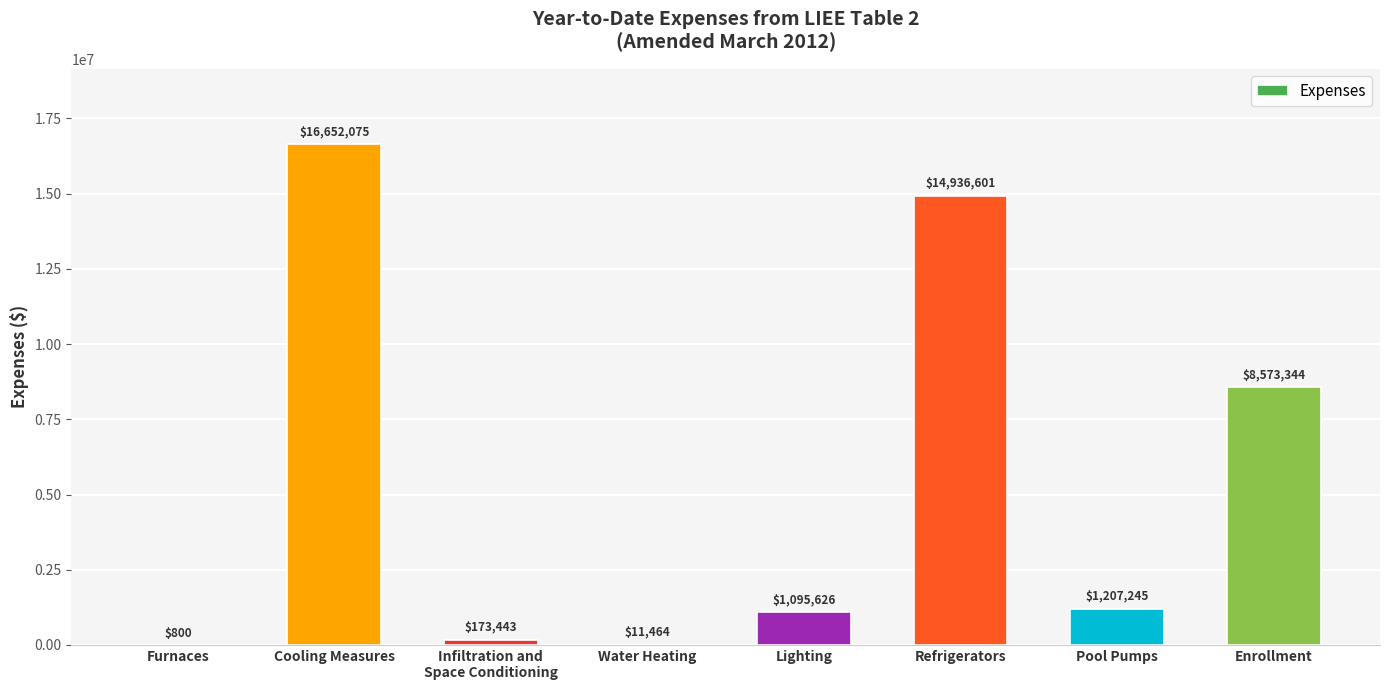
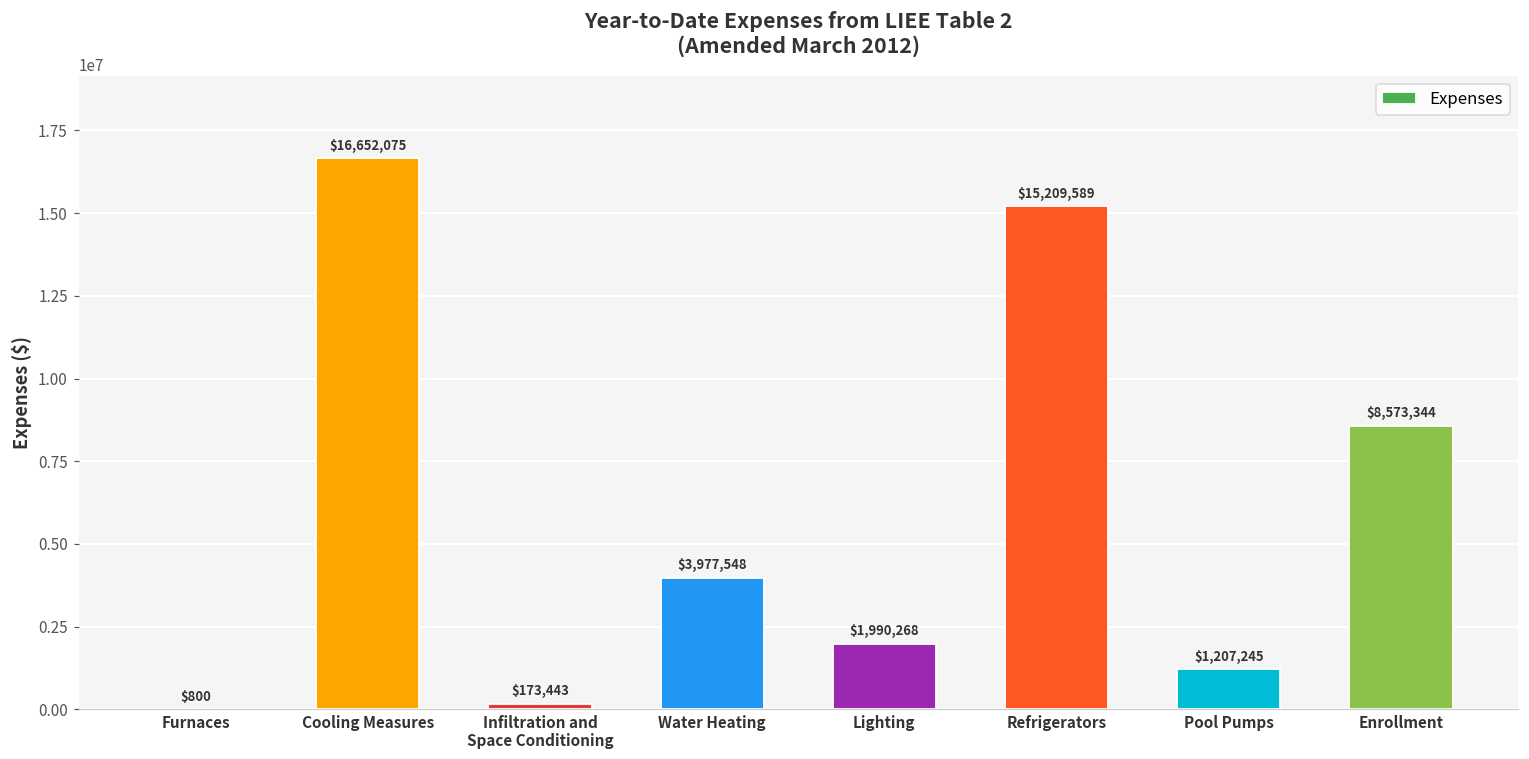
Water Heating: $11,464 -> $3,977,548
Lighting: $1,095,626 -> $1,990,268
Refrigerators: $14,936,601 -> $15,209,589
